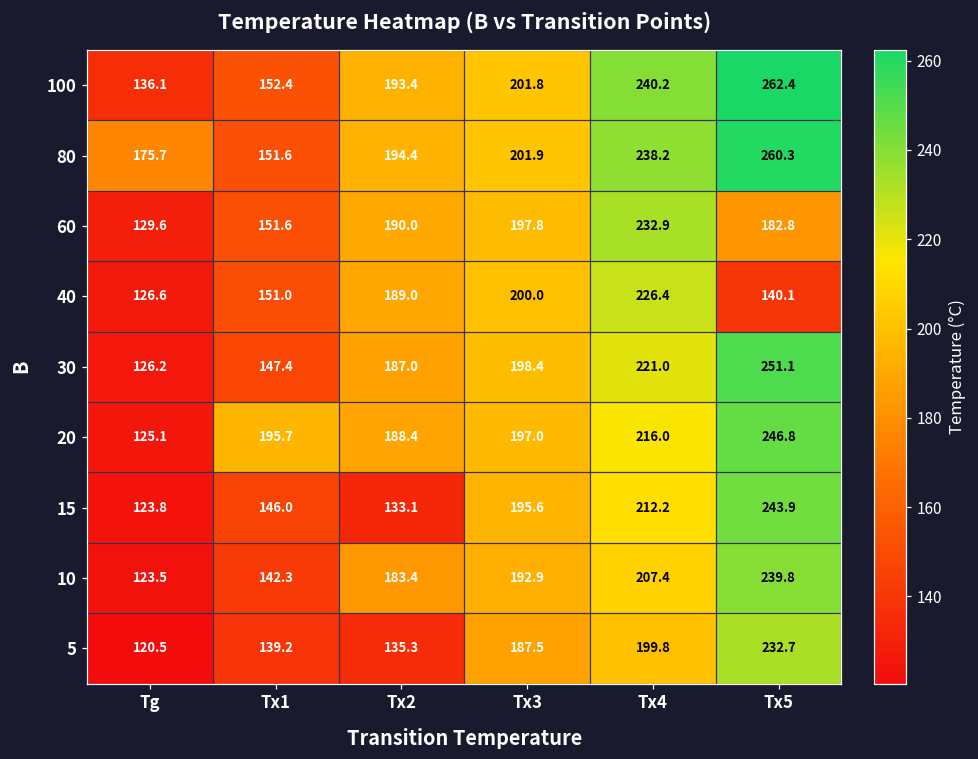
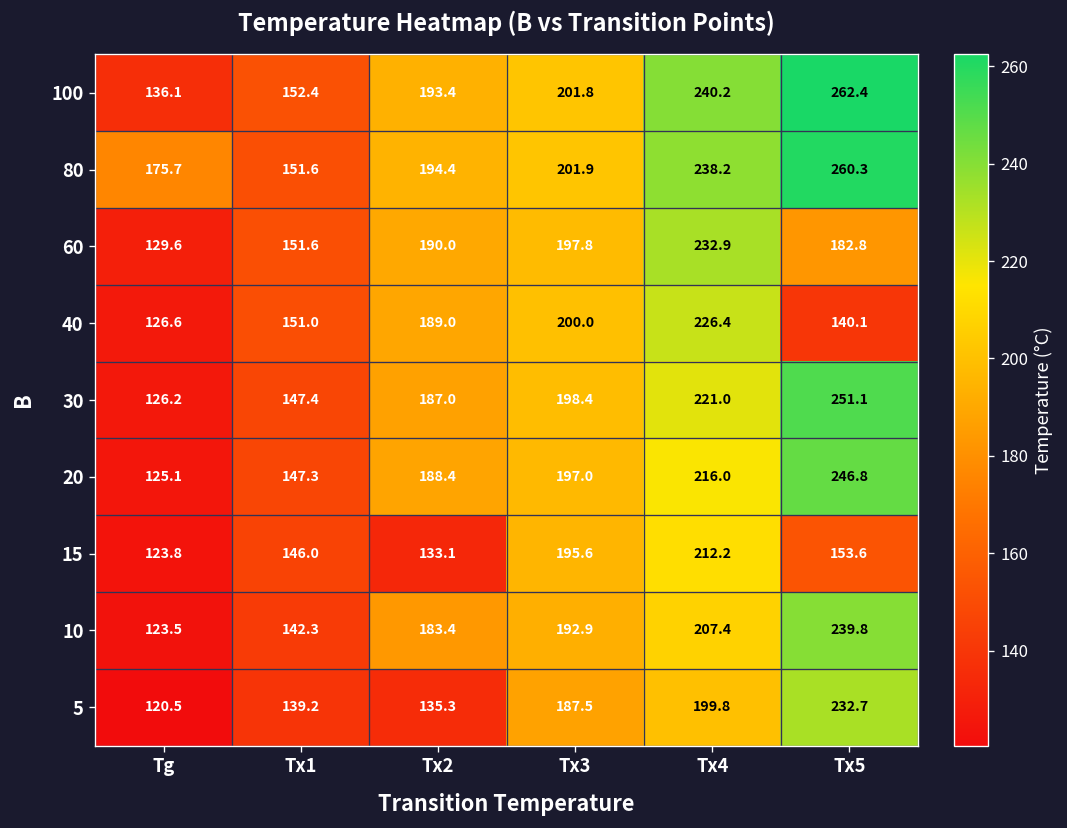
20, Tx1: 195.7 -> 147.3
15, Tx5: 243.9 -> 153.6
